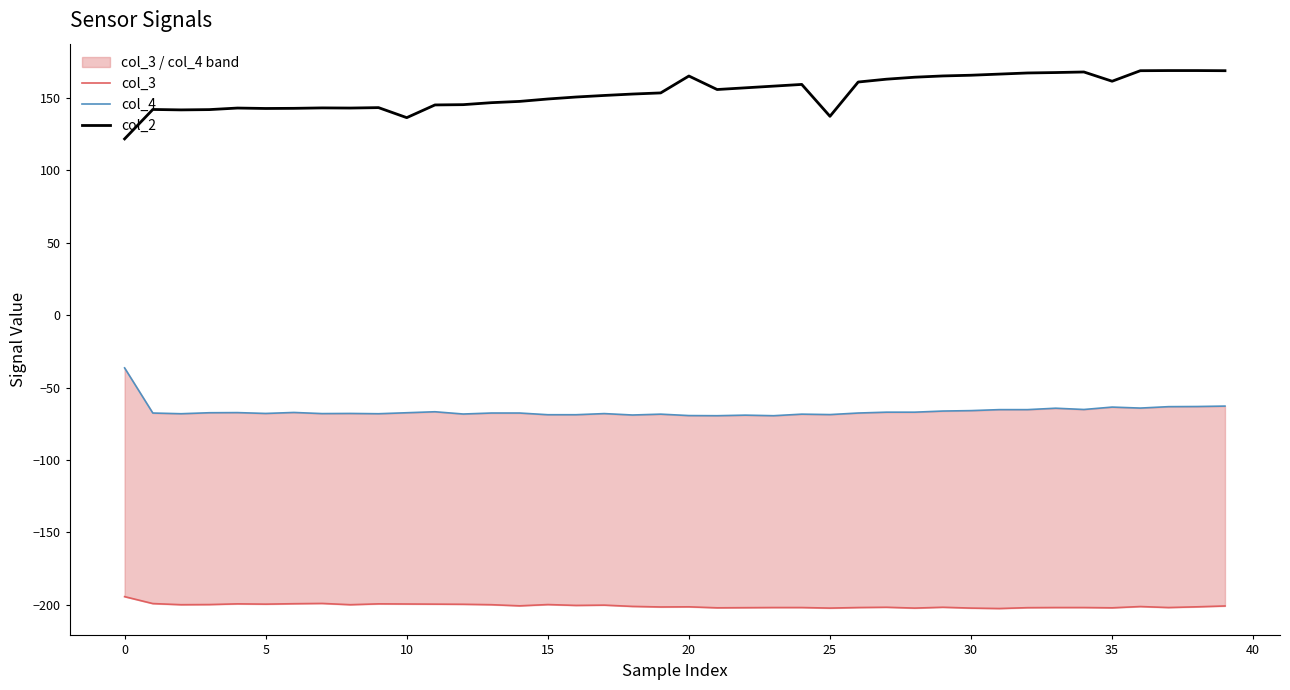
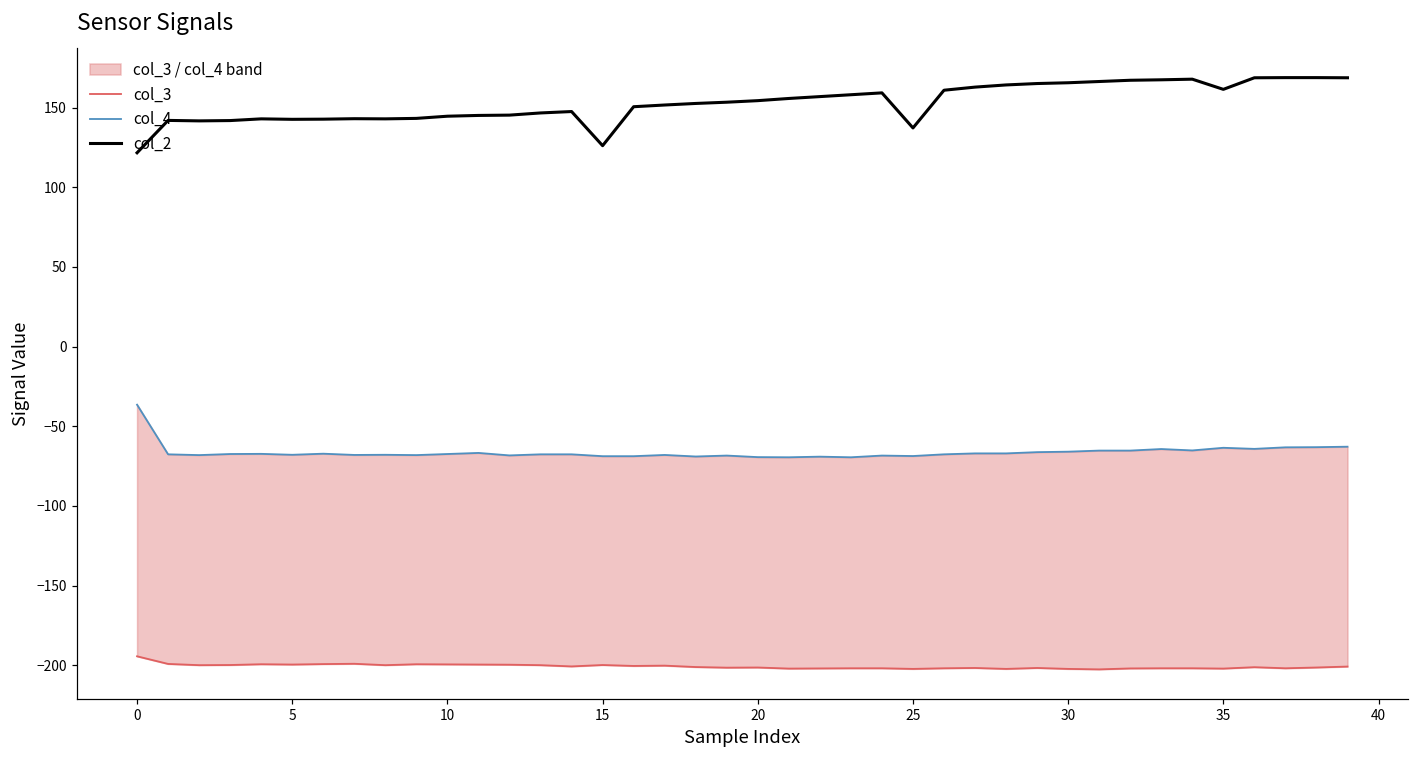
col_2, 10: 136 -> 145
col_2, 15: 149 -> 126
col_2, 20: 165 -> 154
